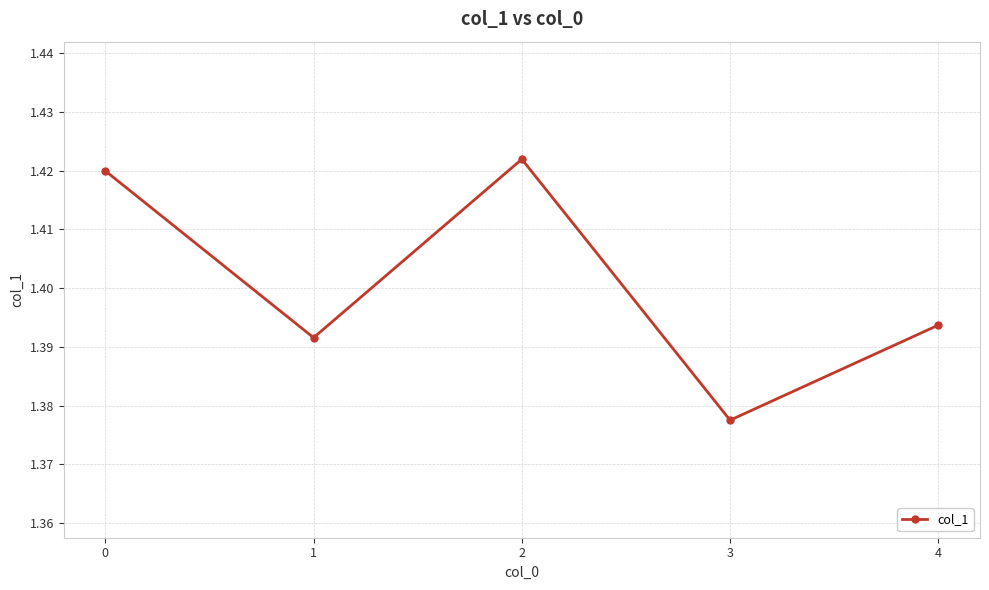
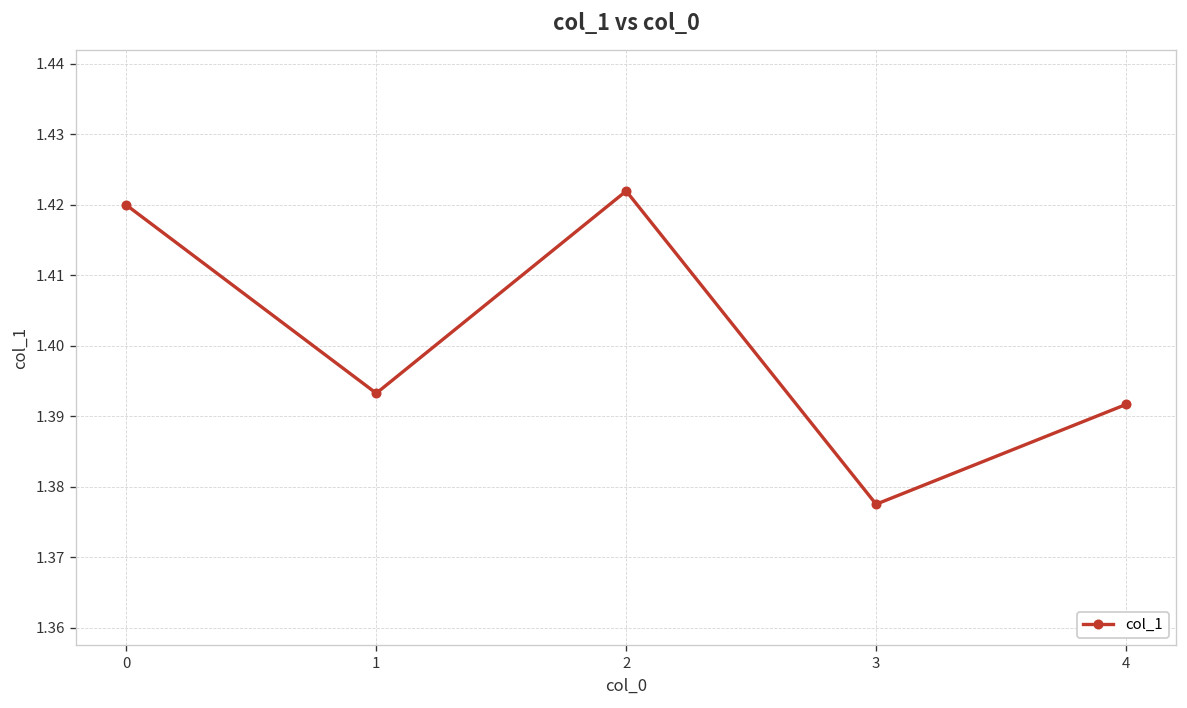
1: 1.392 -> 1.393
4: 1.394 -> 1.392
